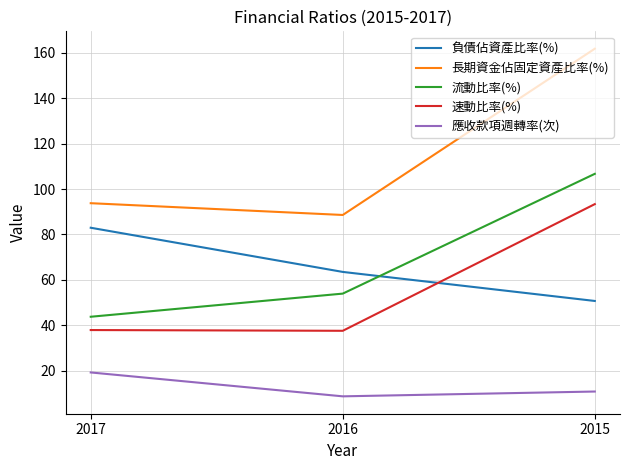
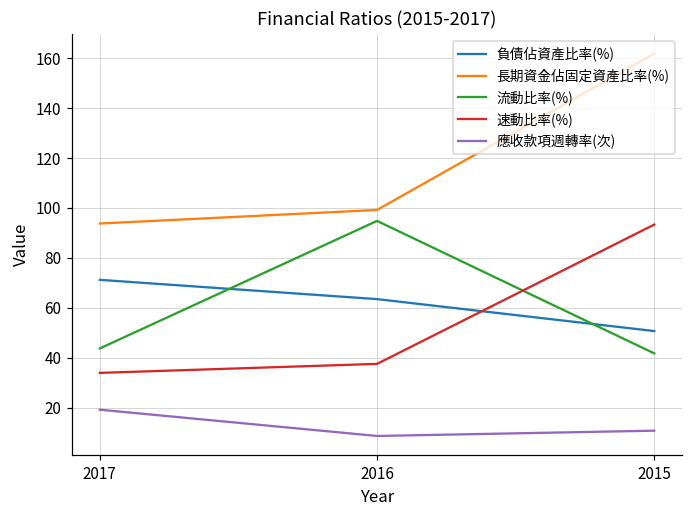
負債佔資產比率(%), 2017: 83 -> 71
速動比率(%), 2017: 38 -> 34
長期資金佔固定資產比率(%), 2016: 89 -> 99
流動比率(%), 2016: 54 -> 95
流動比率(%), 2015: 107 -> 42
